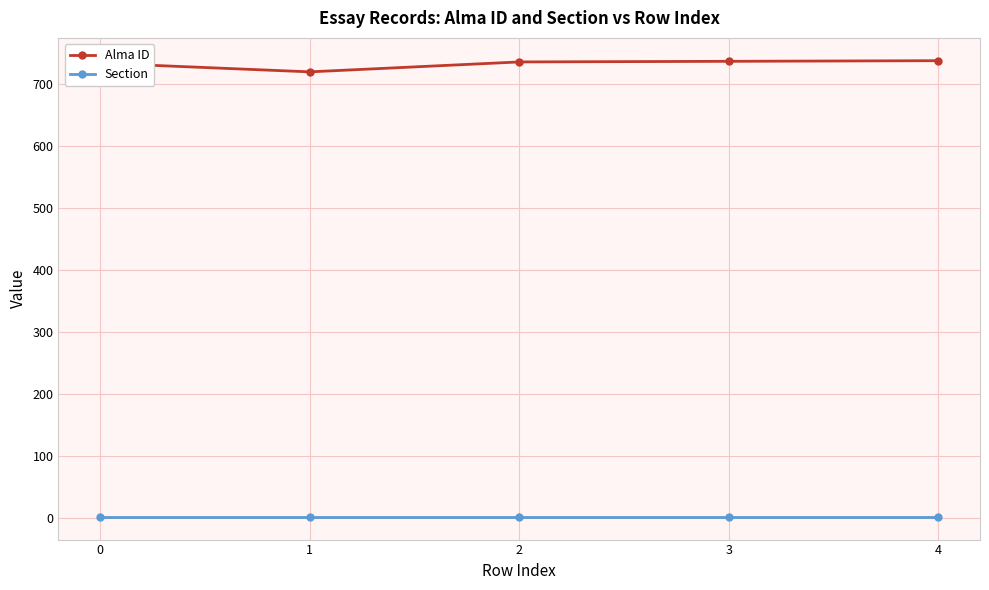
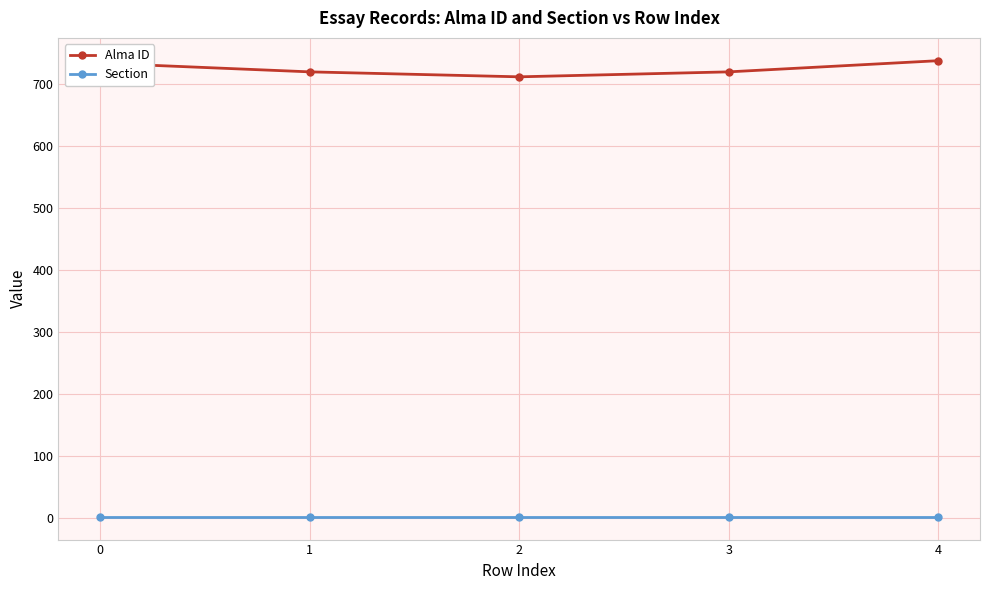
Alma ID, 2: 740 -> 710
Alma ID, 3: 740 -> 720
